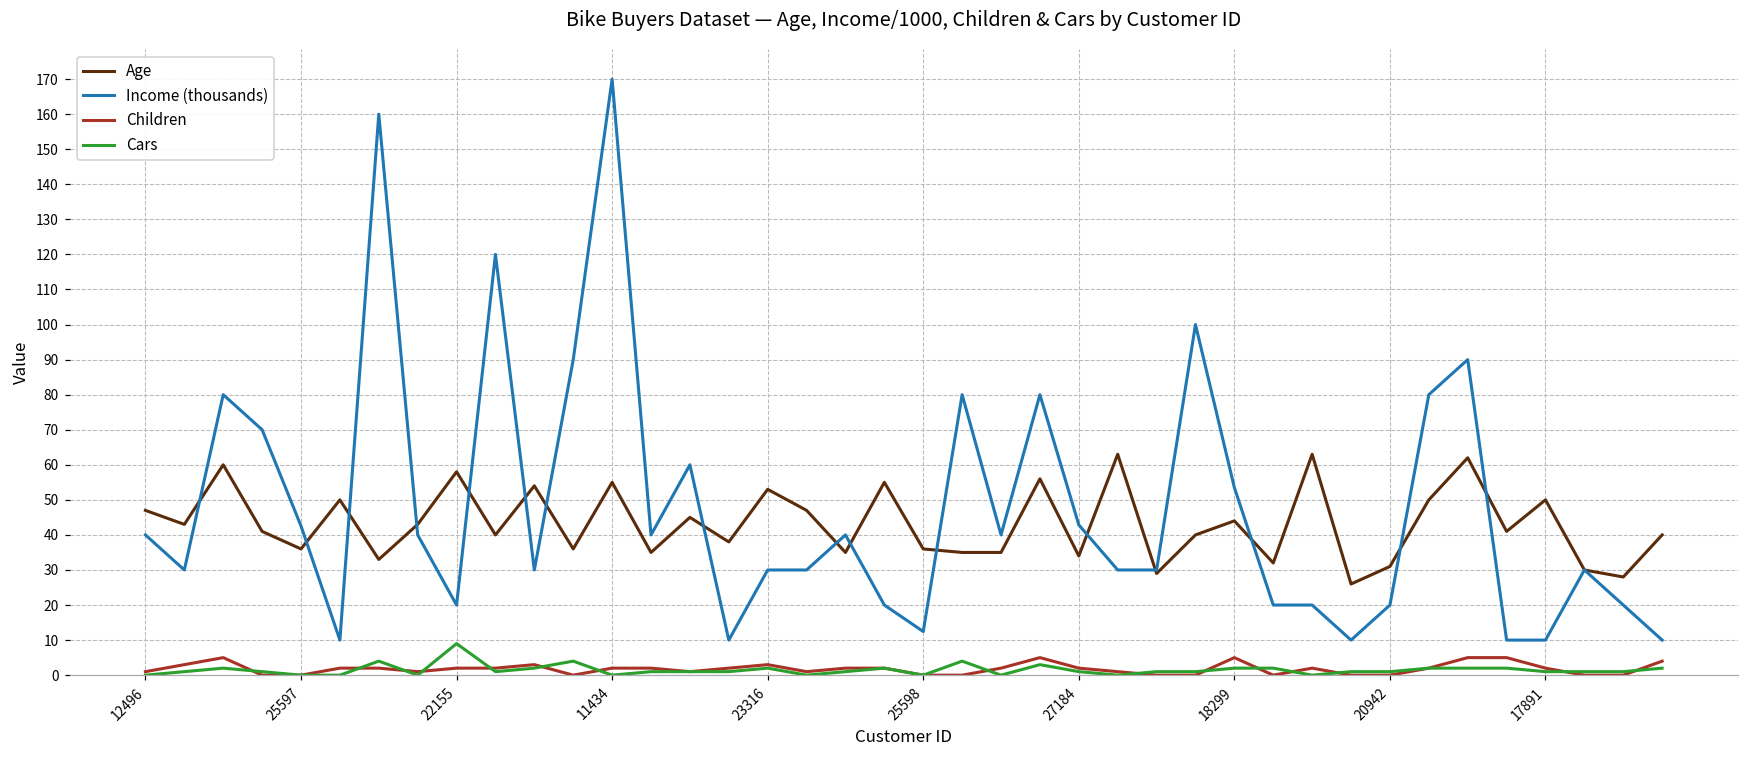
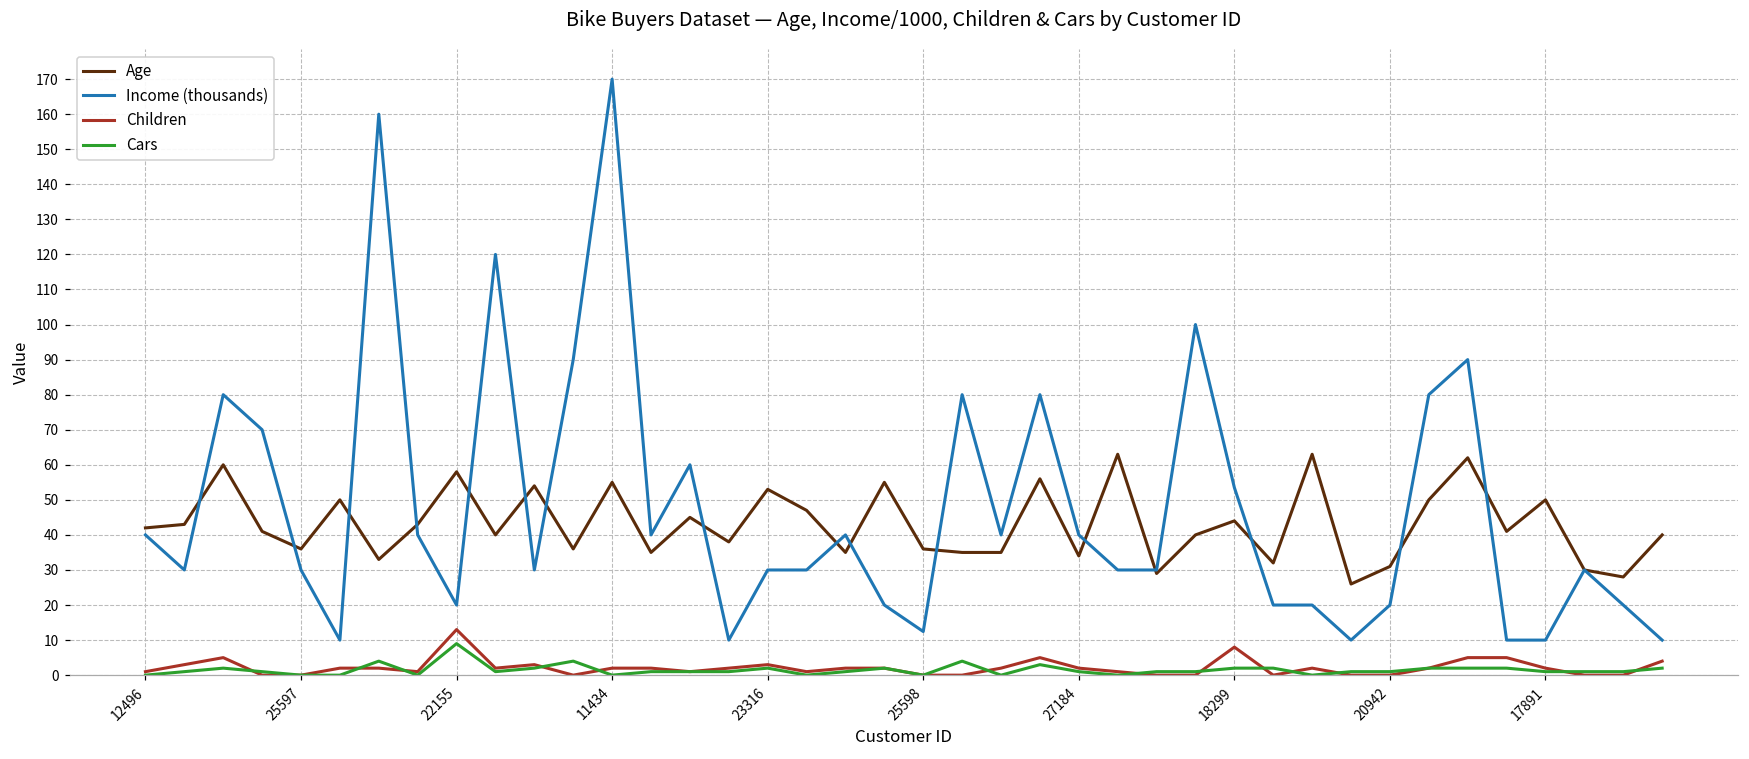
Age, 12496: 47 -> 42
Income (thousands), 25597: 43 -> 30
Children, 22155: 2 -> 13
Income (thousands), 27184: 43 -> 40
Children, 18299: 5 -> 8
